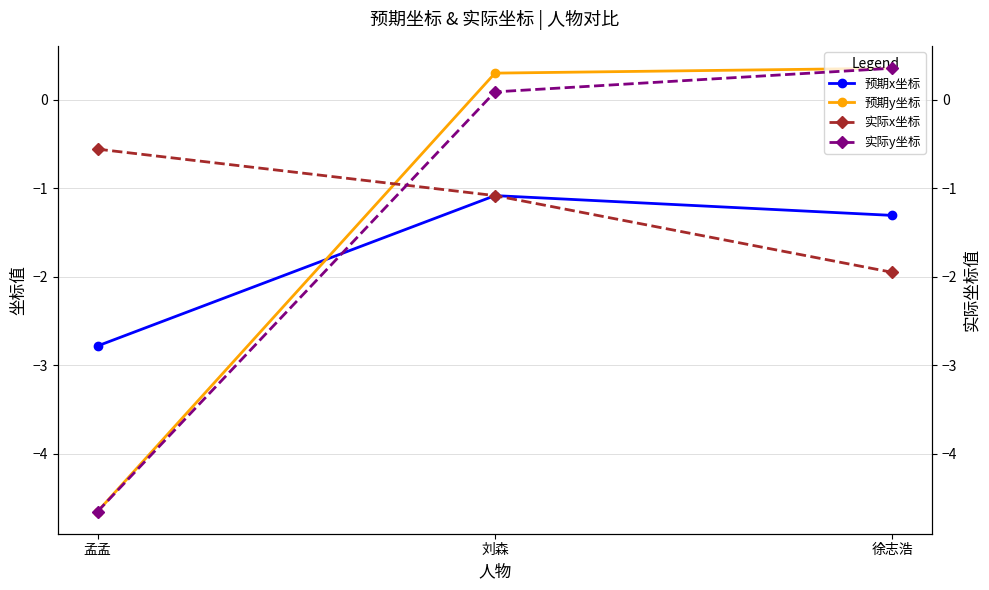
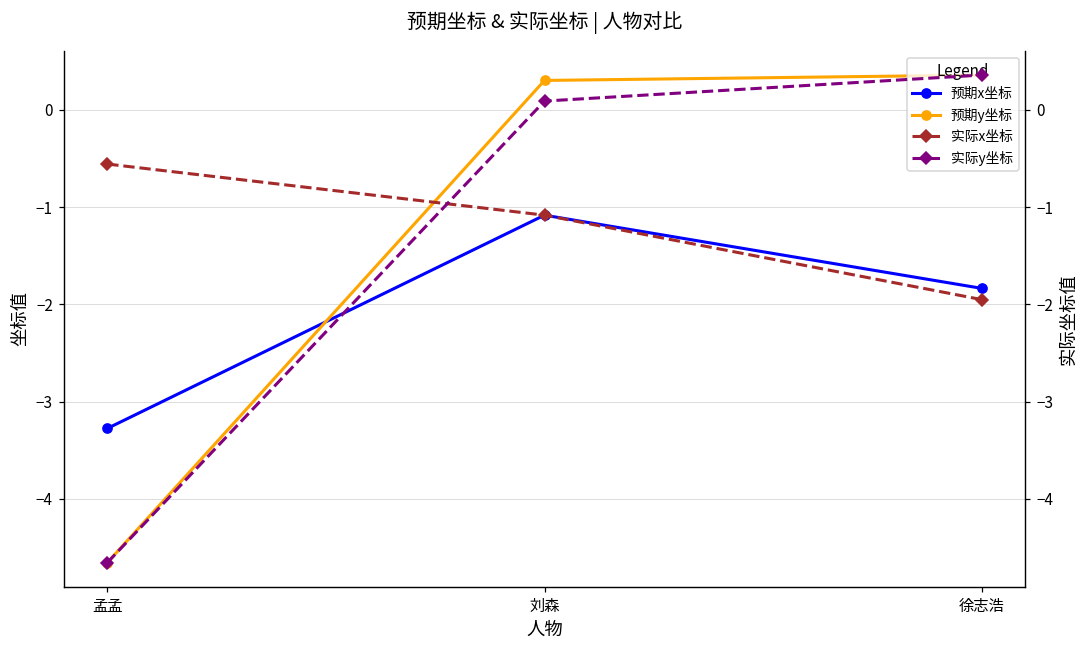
预期x坐标, 孟孟: -2.8 -> -3.3
预期x坐标, 徐志浩: -1.3 -> -1.8
